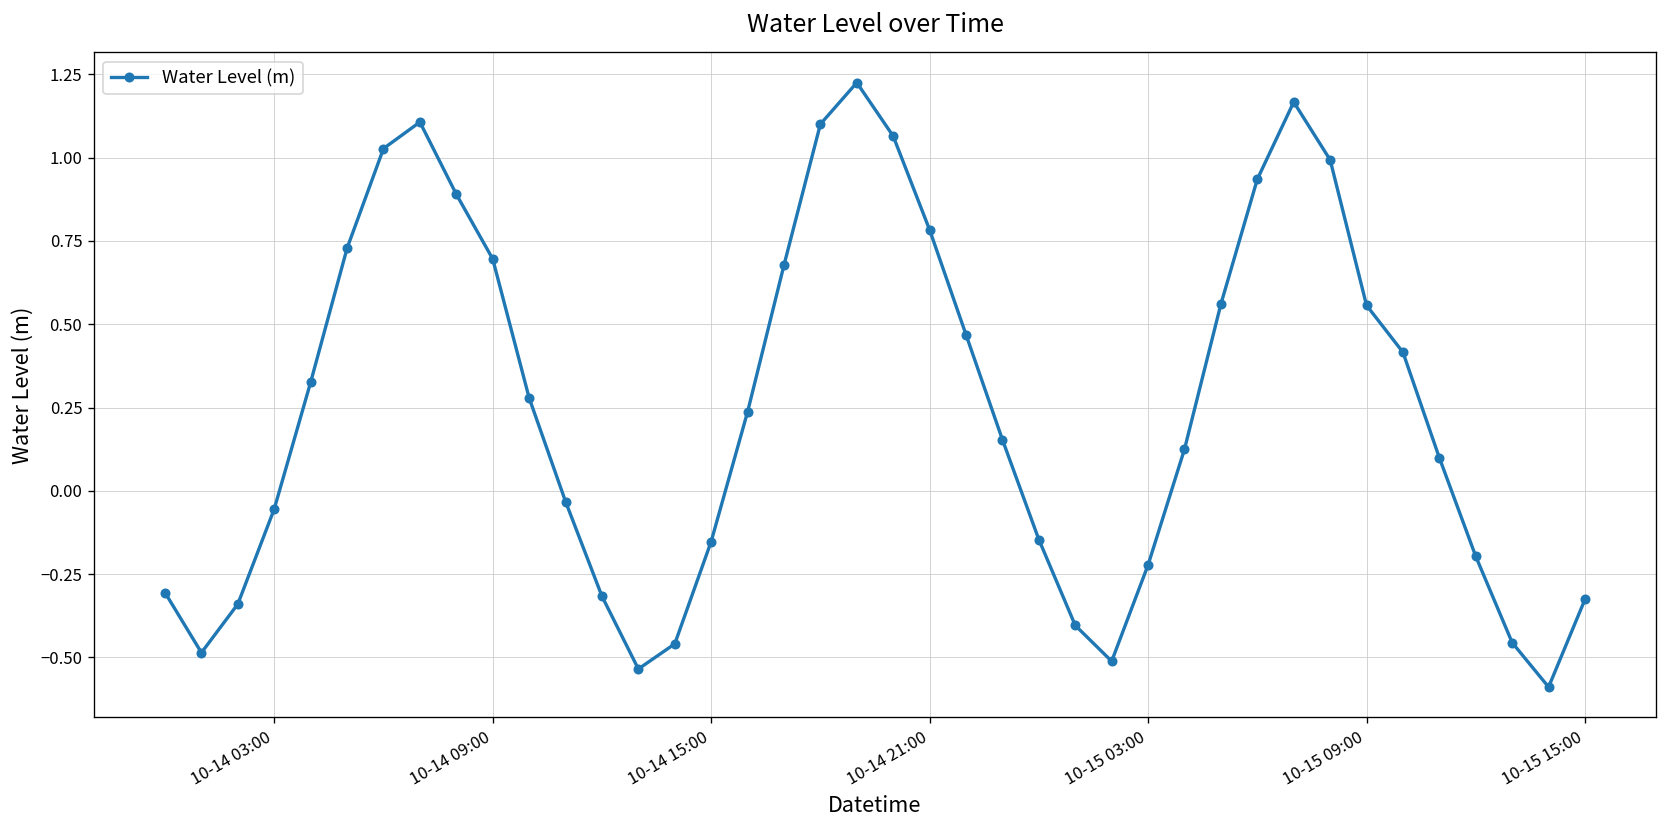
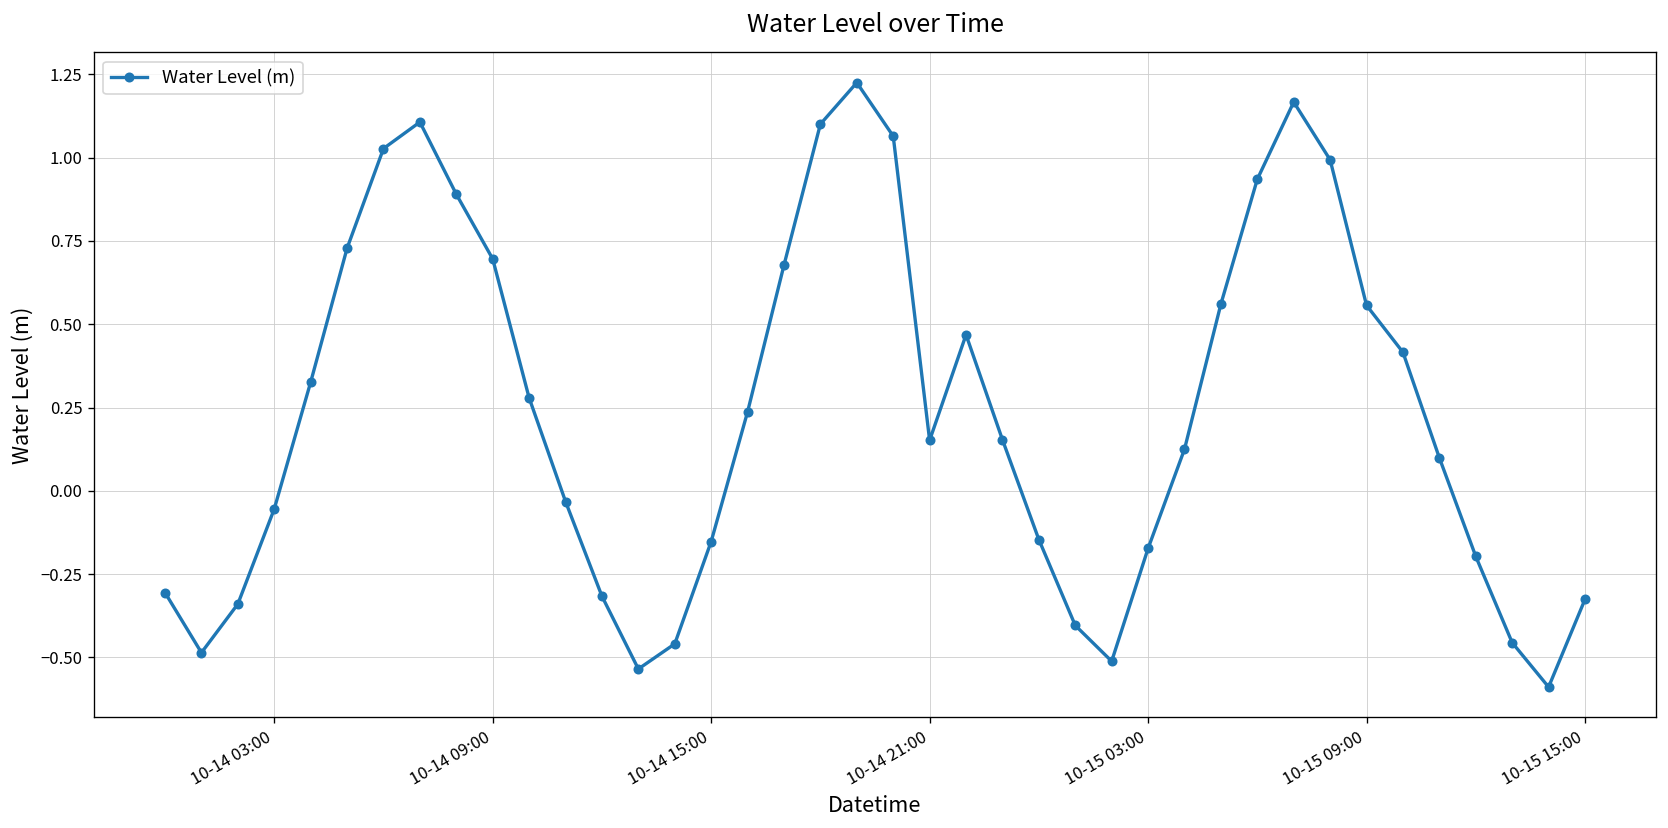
10-14 21:00: 0.78 -> 0.15
10-15 03:00: -0.22 -> -0.17
